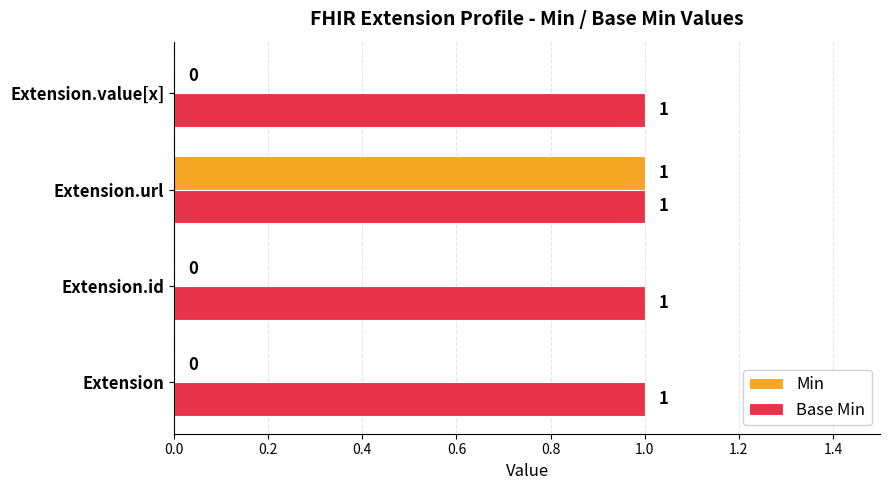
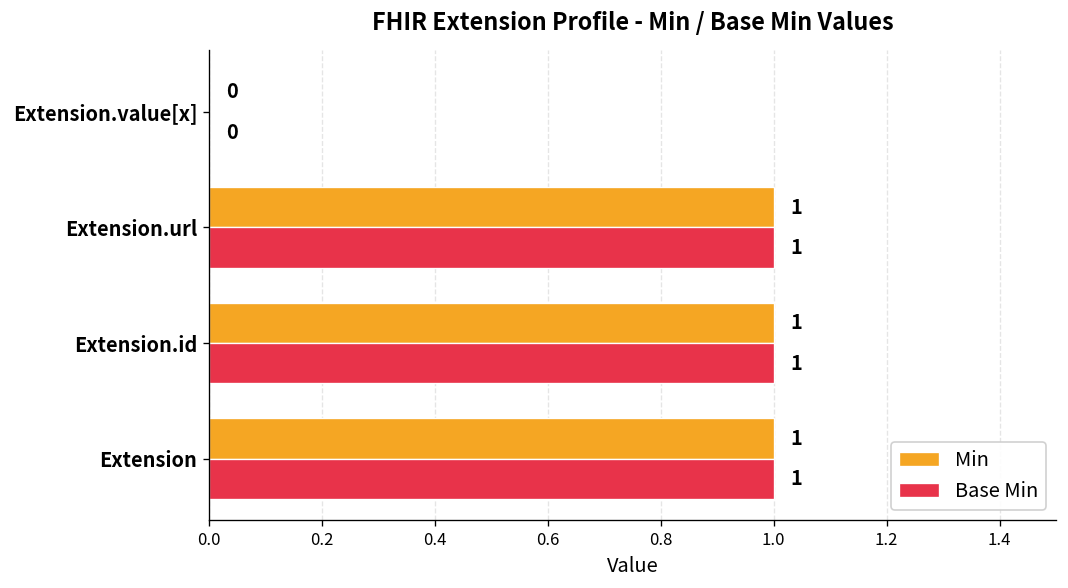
Base Min, Extension.value[x]: 1 -> 0
Min, Extension.id: 0 -> 1
Min, Extension: 0 -> 1
